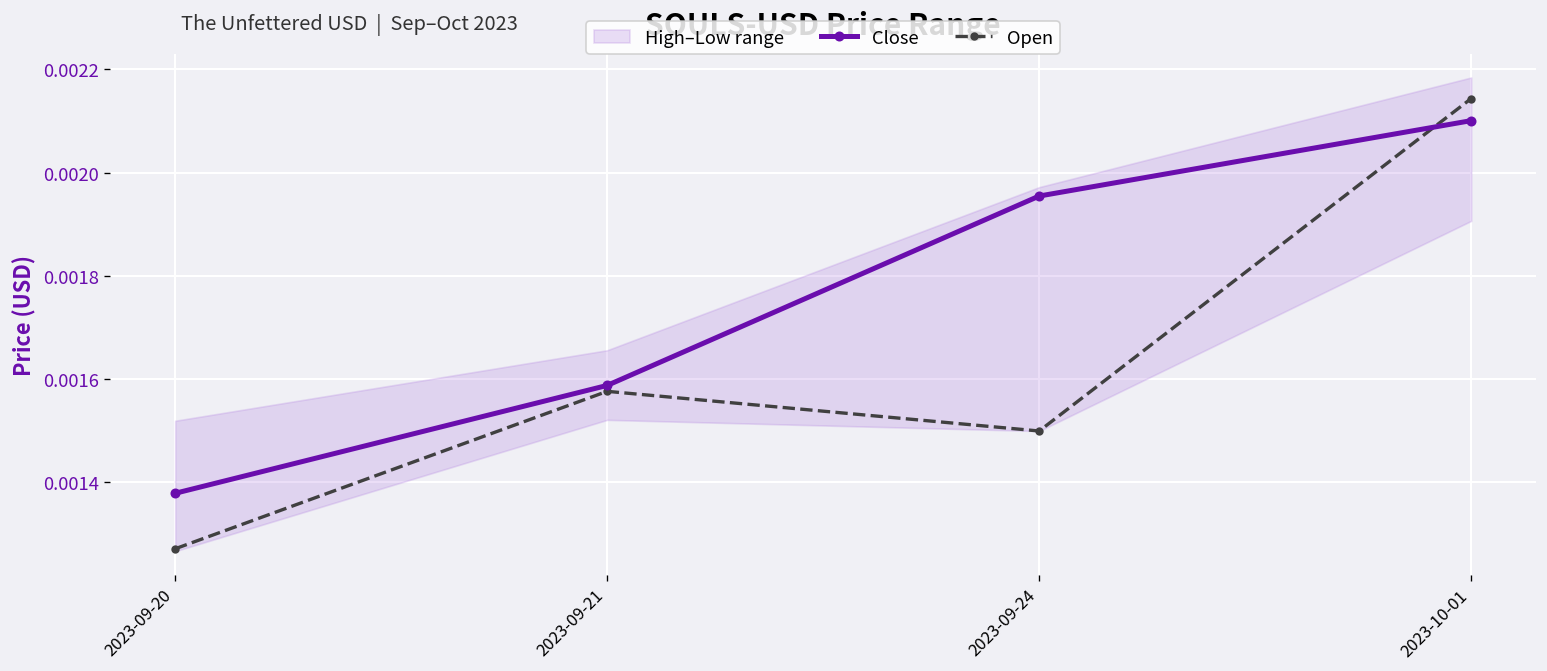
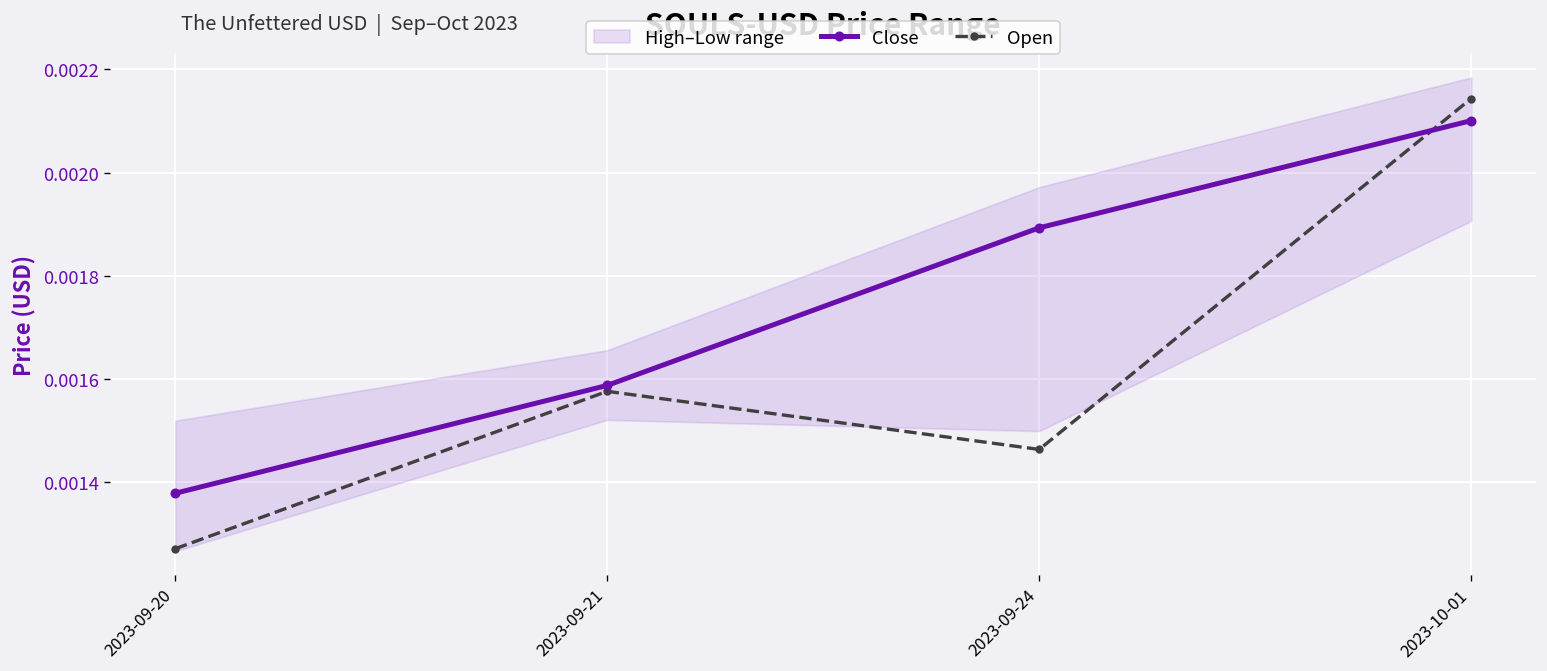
Close, 2023-09-24: 0.00195 -> 0.00189
Open, 2023-09-24: 0.00150 -> 0.00146
